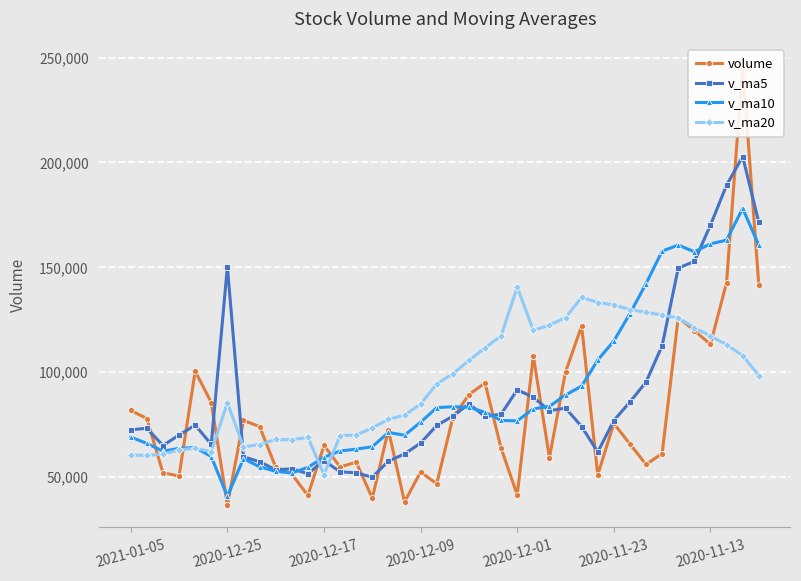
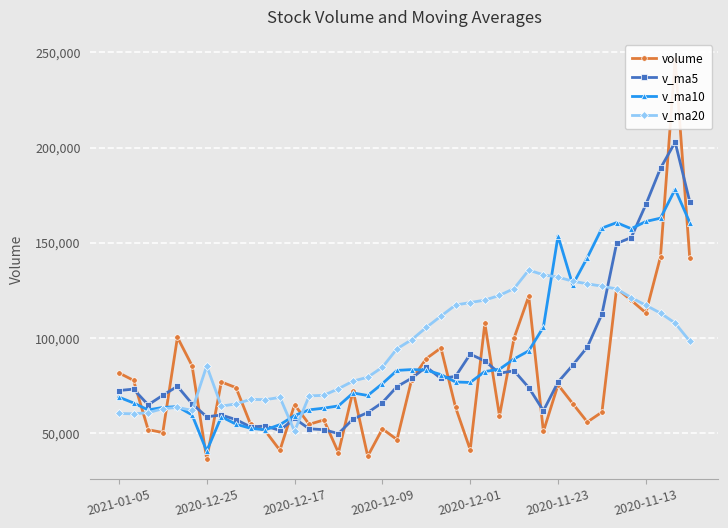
v_ma5, 2020-12-25: 150,000 -> 59,000
v_ma20, 2020-12-01: 141,000 -> 119,000
v_ma10, 2020-11-23: 115,000 -> 154,000
